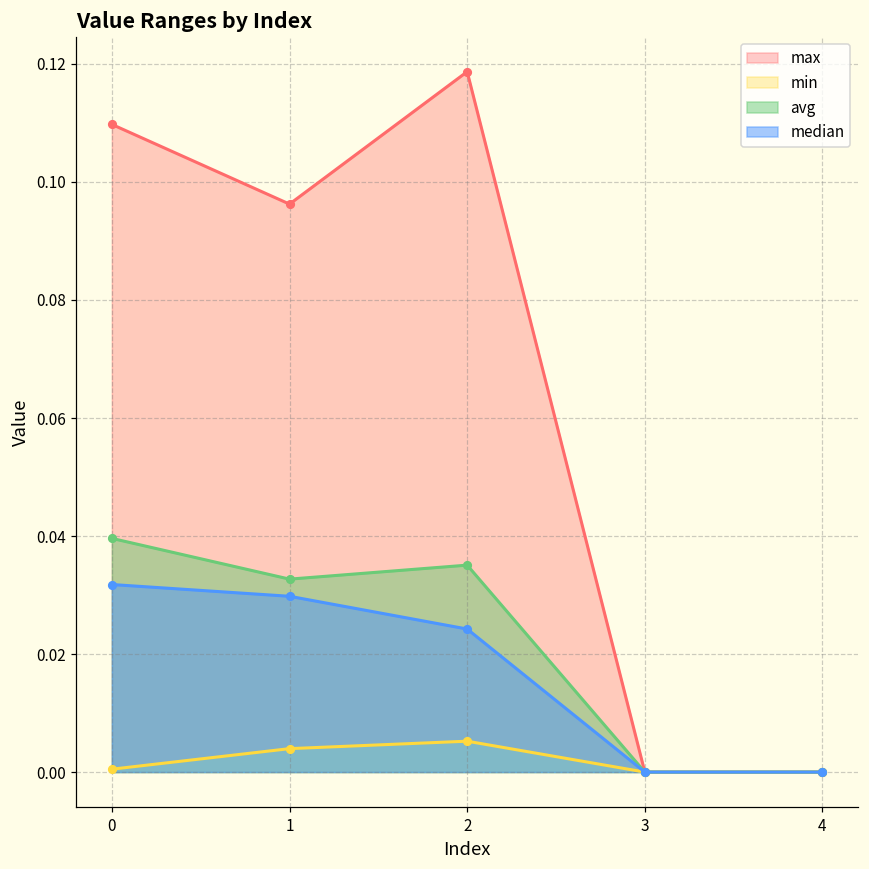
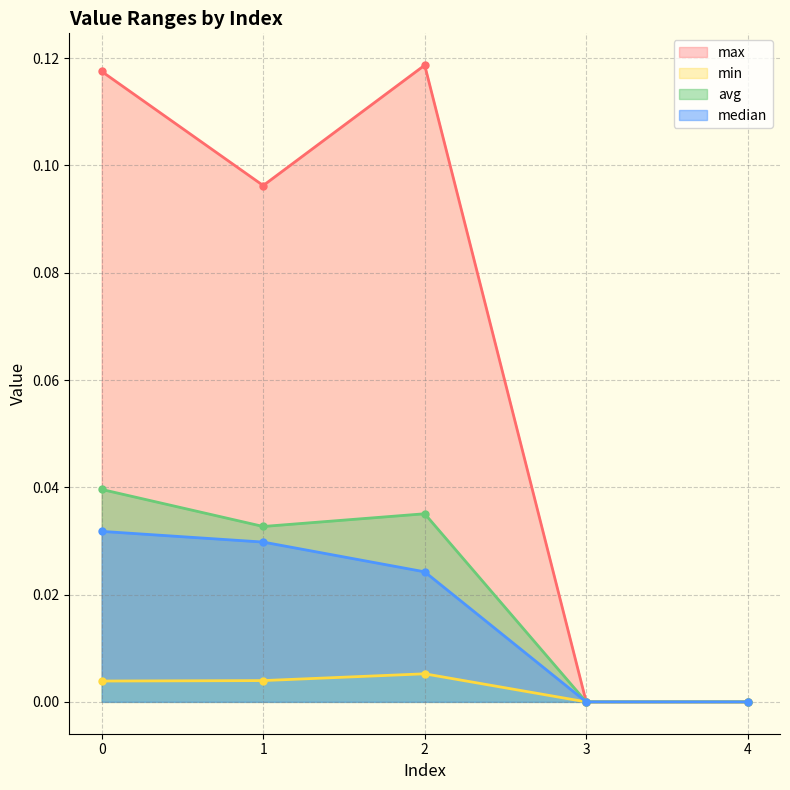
max, 0: 0.110 -> 0.118
min, 0: 0.000 -> 0.004
